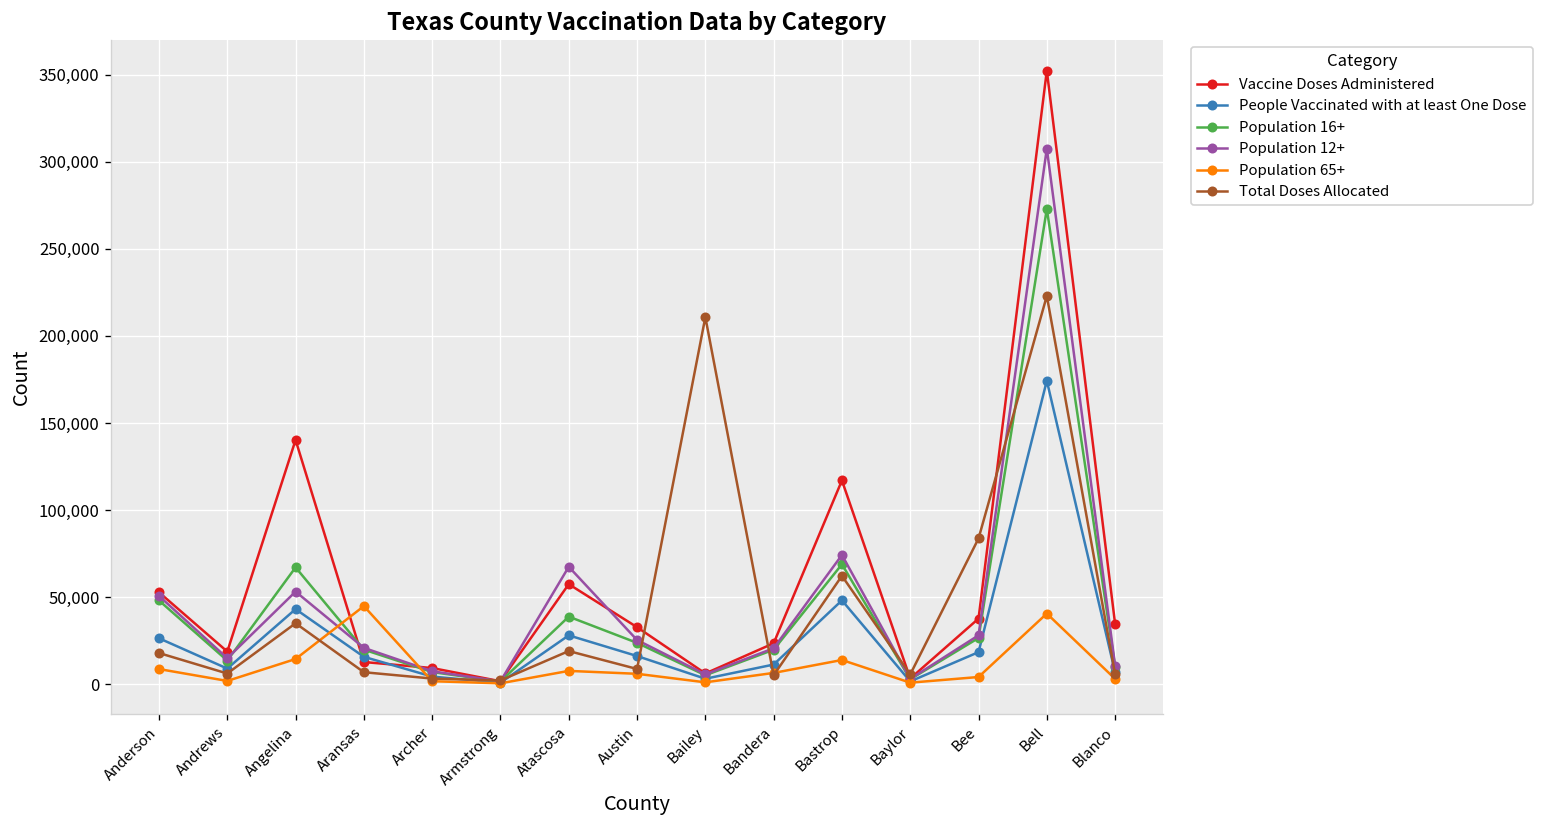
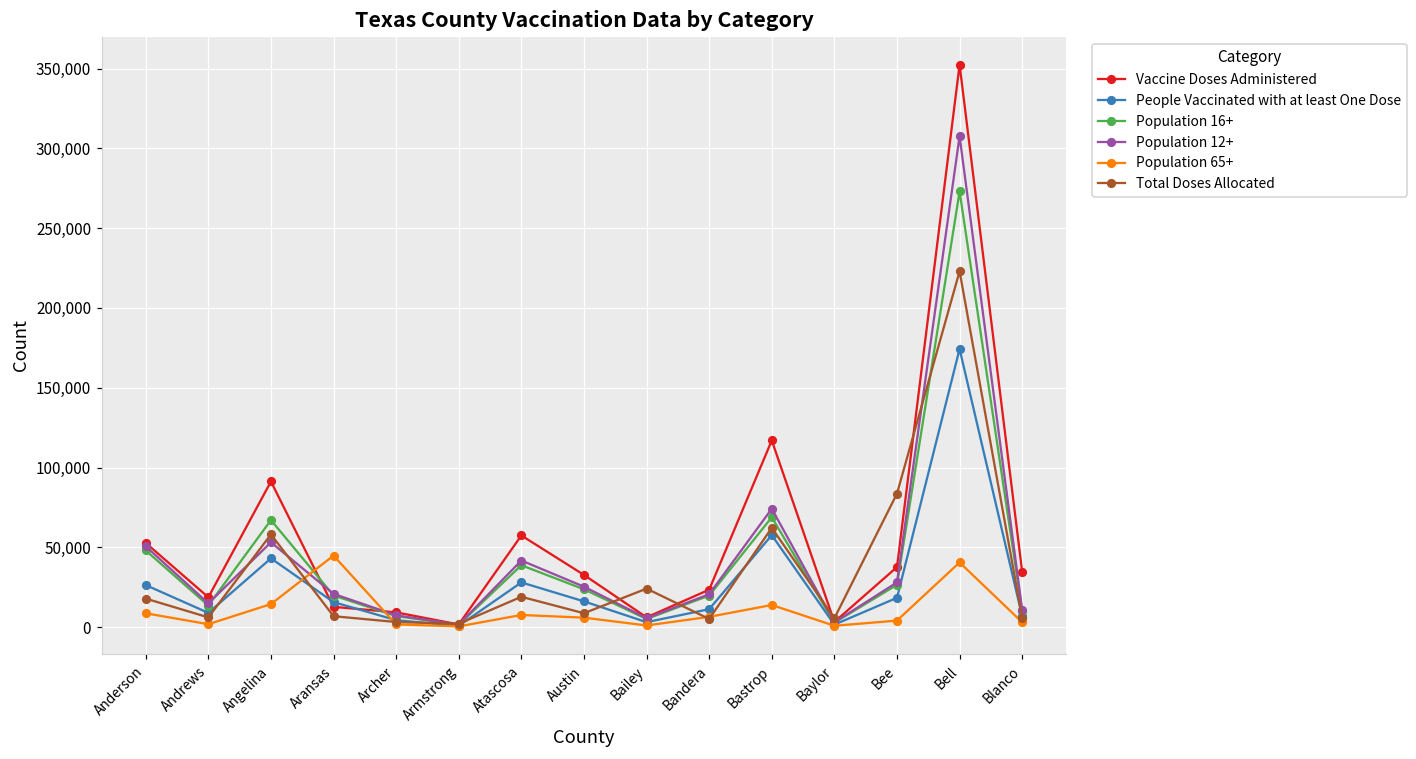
Vaccine Doses Administered, Angelina: 140,000 -> 91,000
Total Doses Allocated, Angelina: 35,000 -> 58,000
Population 12+, Atascosa: 67,000 -> 42,000
Total Doses Allocated, Bailey: 211,000 -> 24,000
People Vaccinated with at least One Dose, Bastrop: 48,000 -> 58,000
